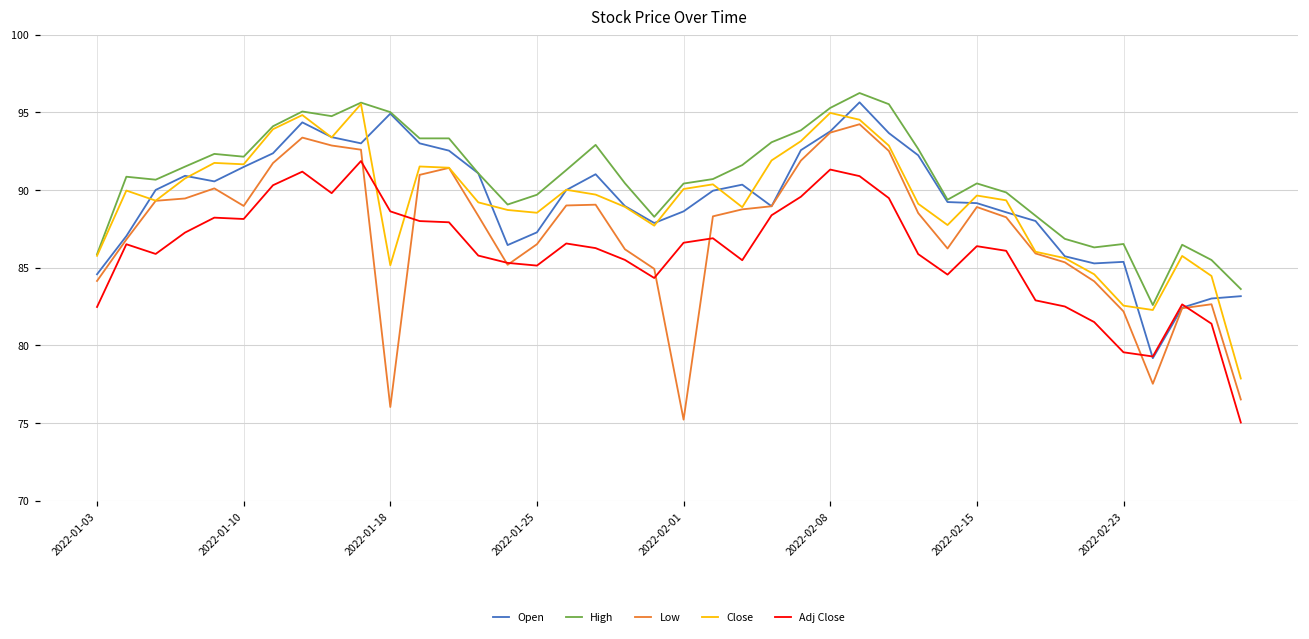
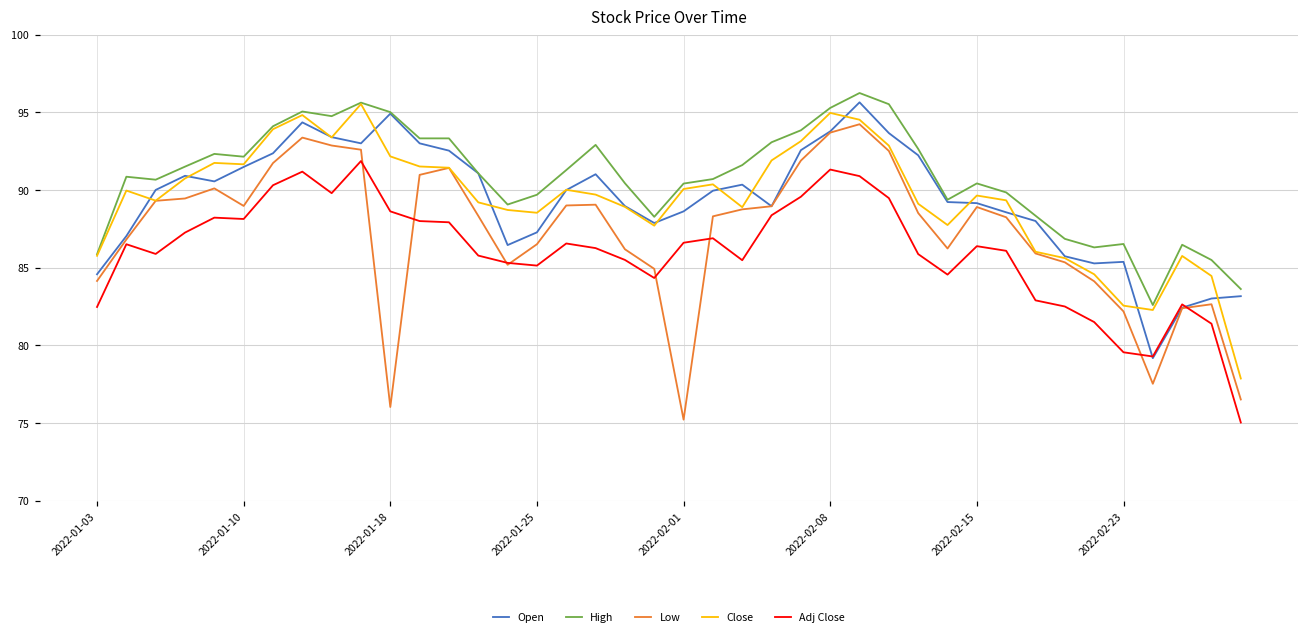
Close, 2022-01-18: 85.2 -> 92.2
